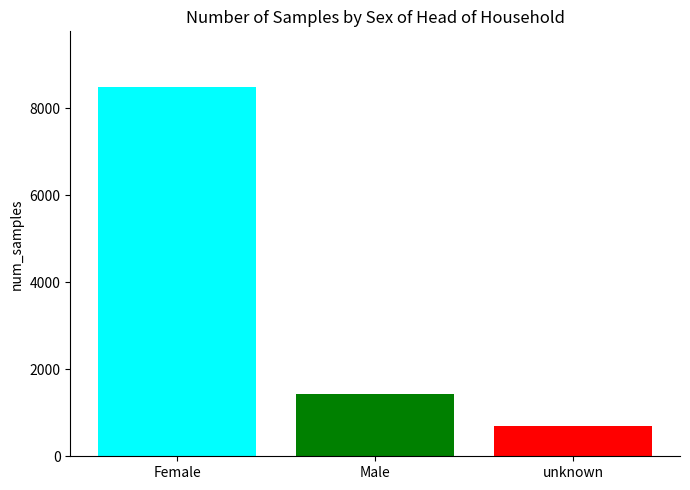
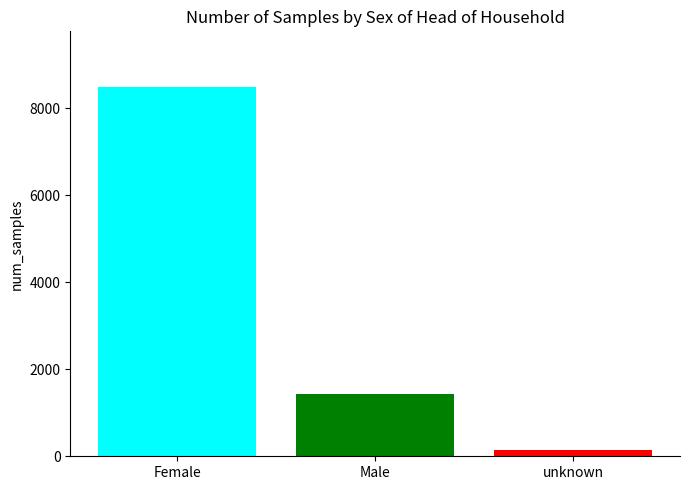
unknown: 700 -> 100
